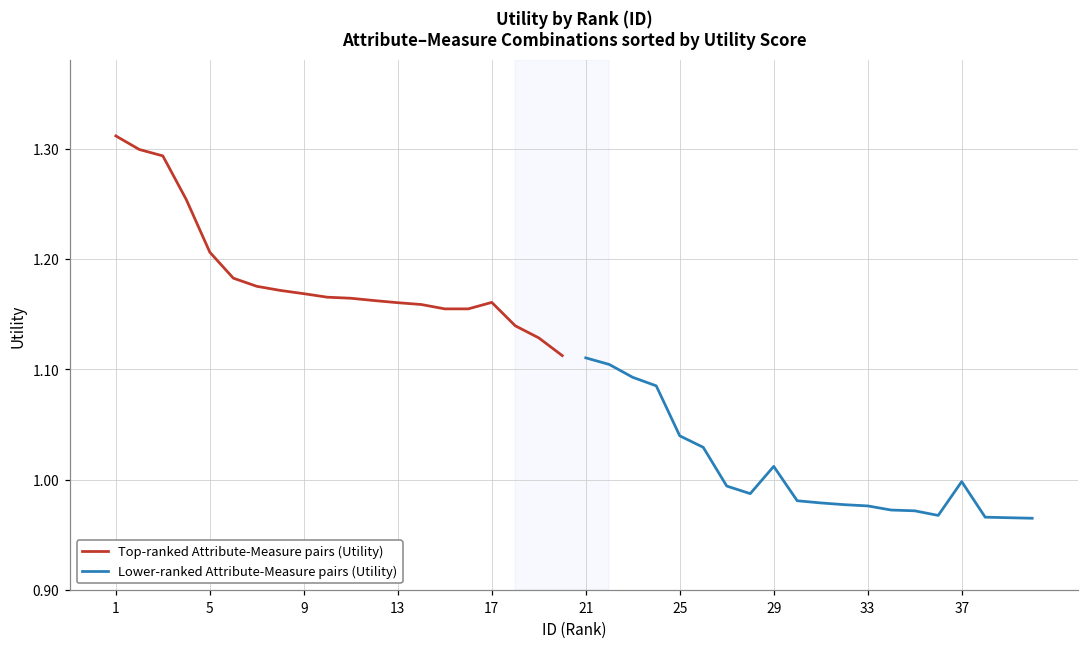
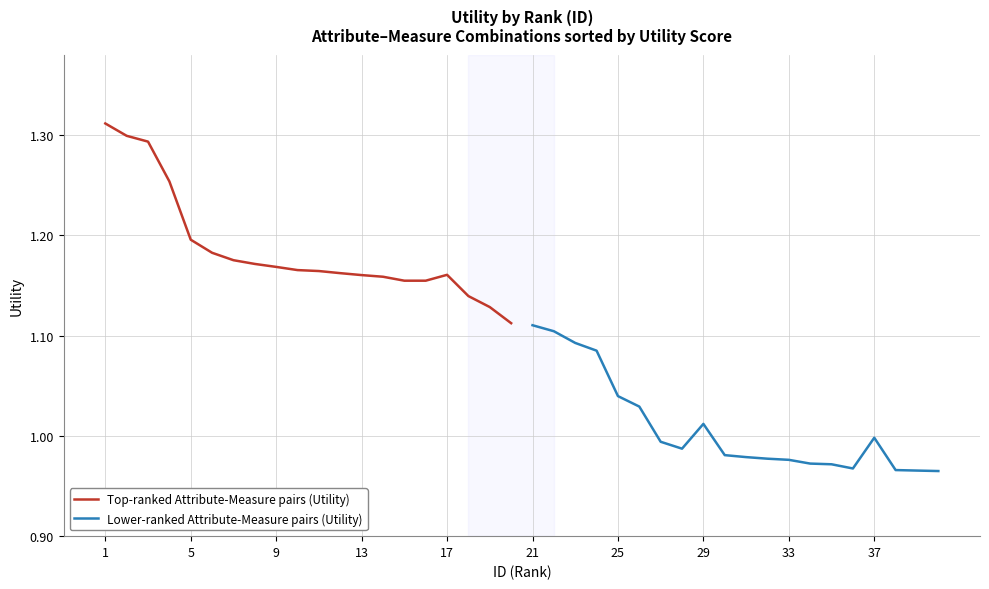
Top-ranked Attribute-Measure pairs (Utility), 5: 1.206 -> 1.196
